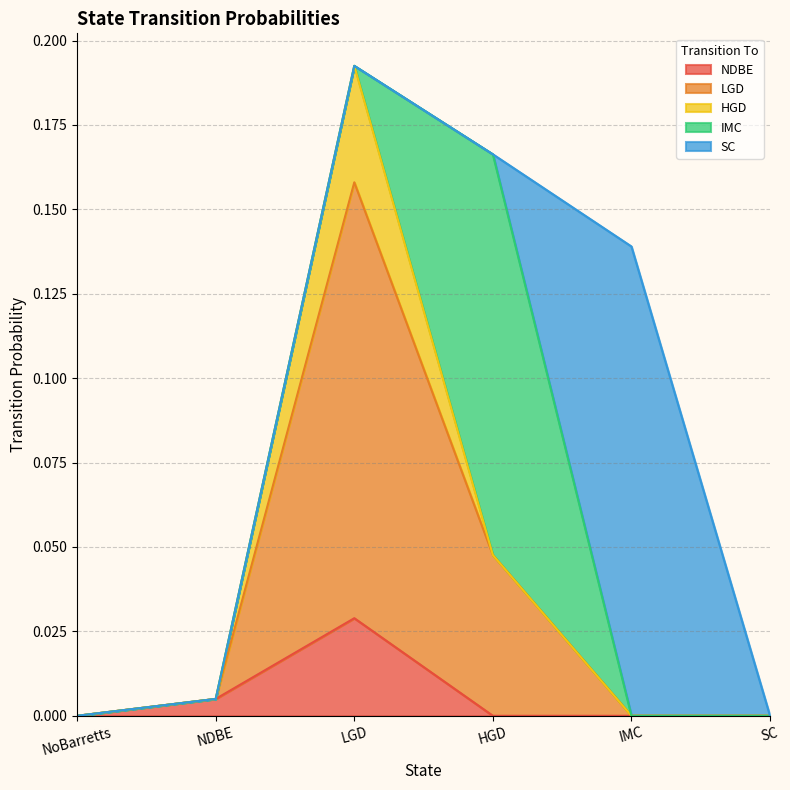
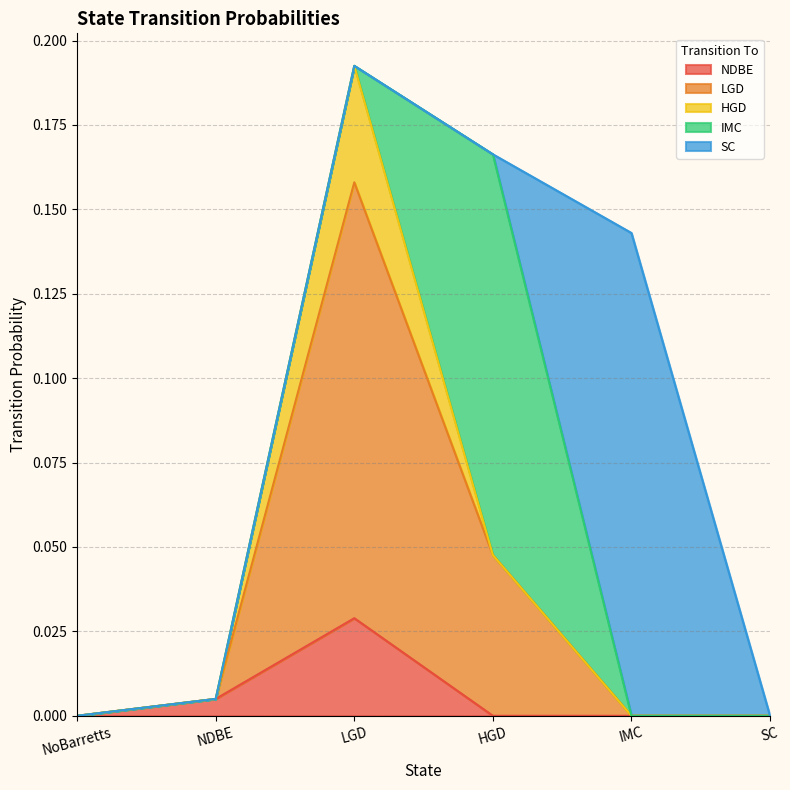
SC, IMC: 0.139 -> 0.143
